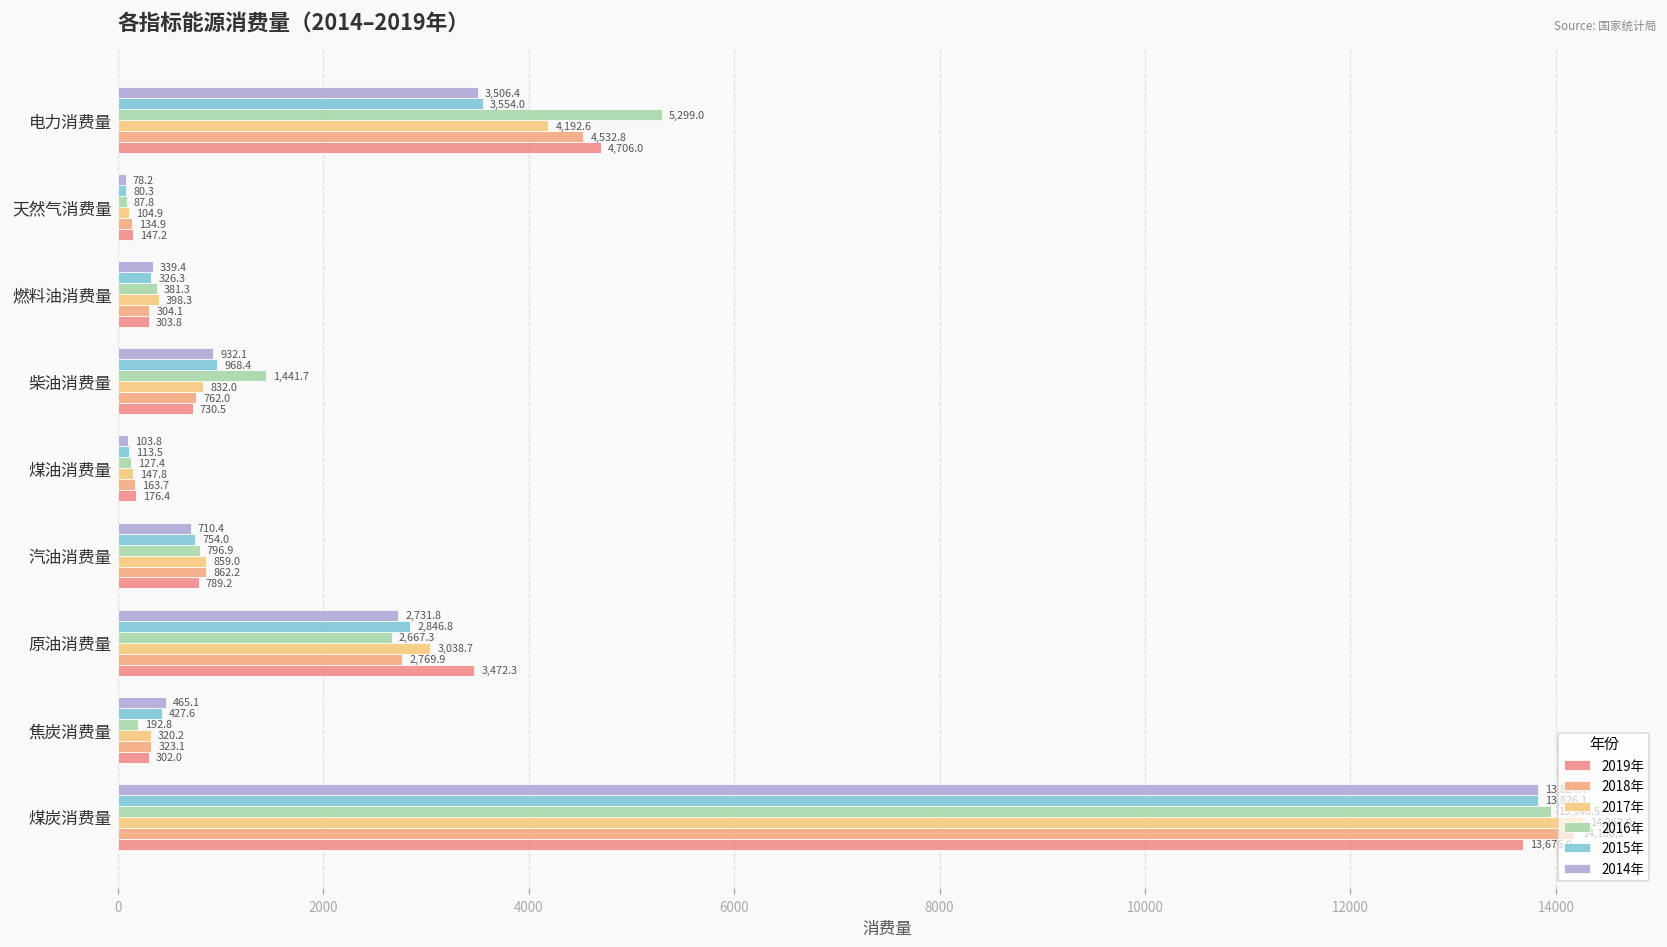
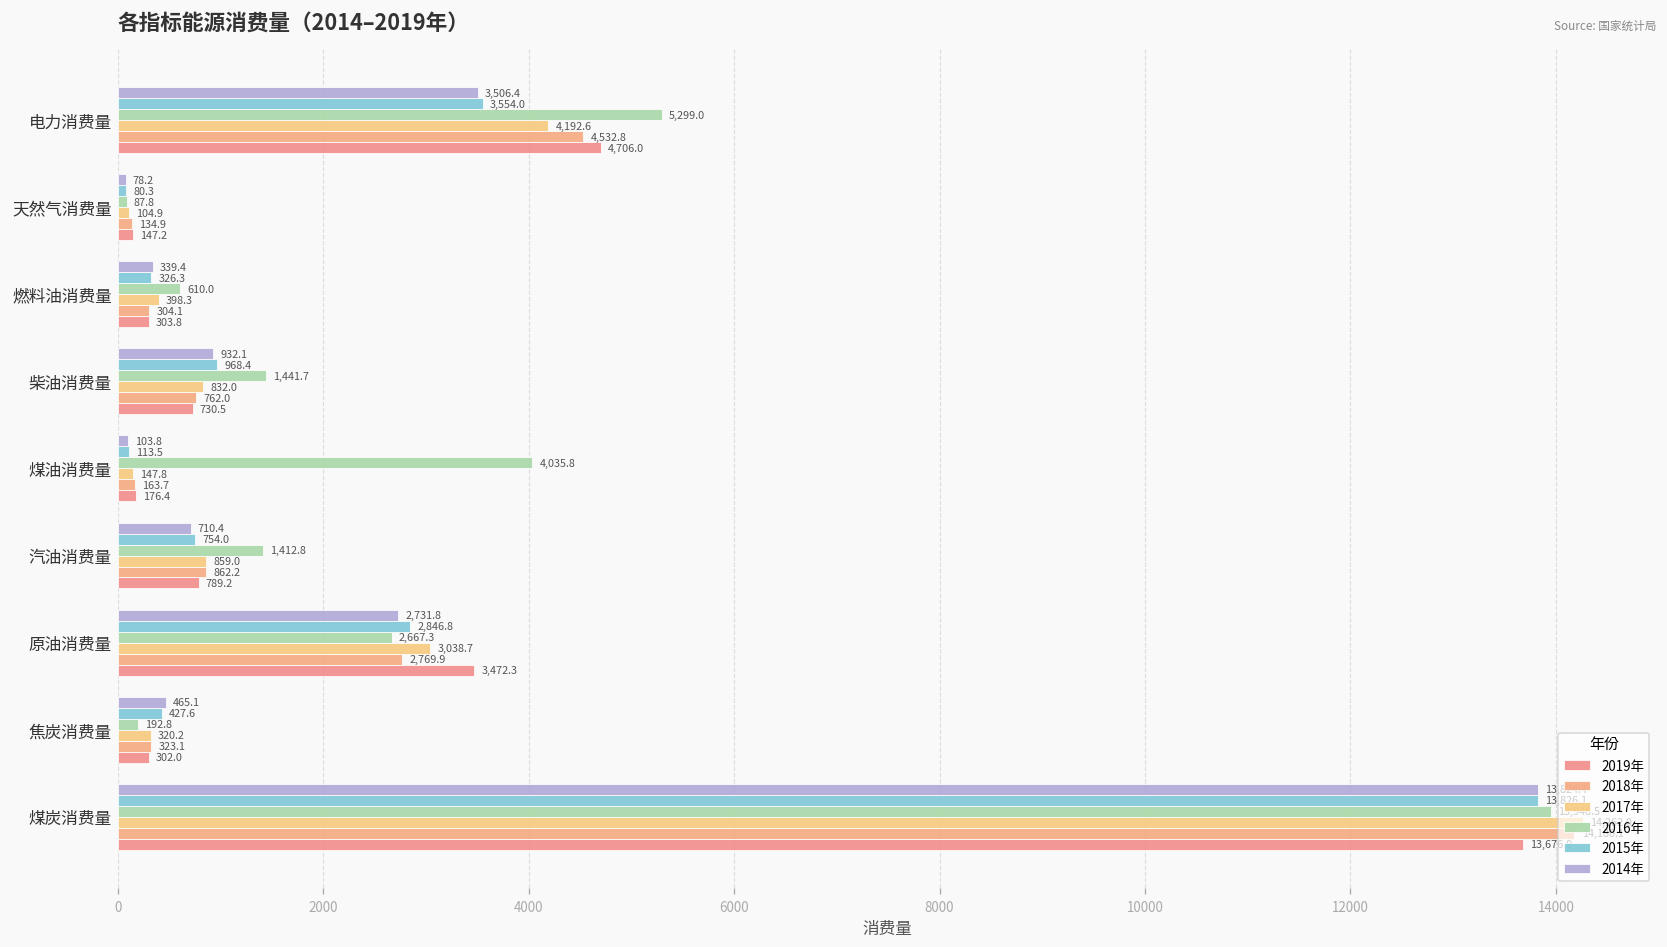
2016年, 燃料油消费量: 381.3 -> 610.0
2016年, 煤油消费量: 127.4 -> 4,035.8
2016年, 汽油消费量: 796.9 -> 1,412.8
